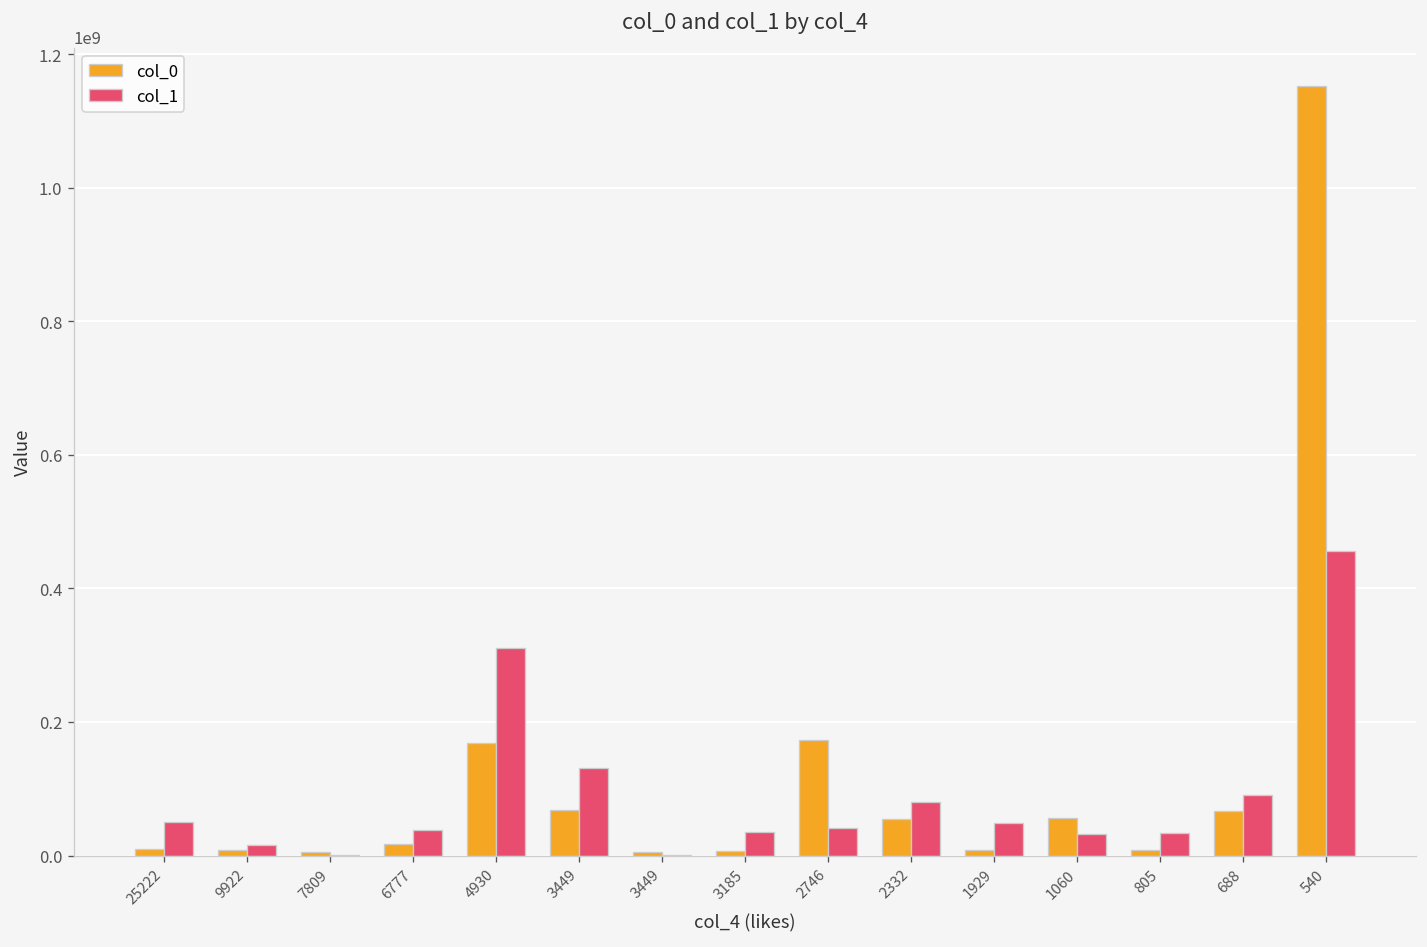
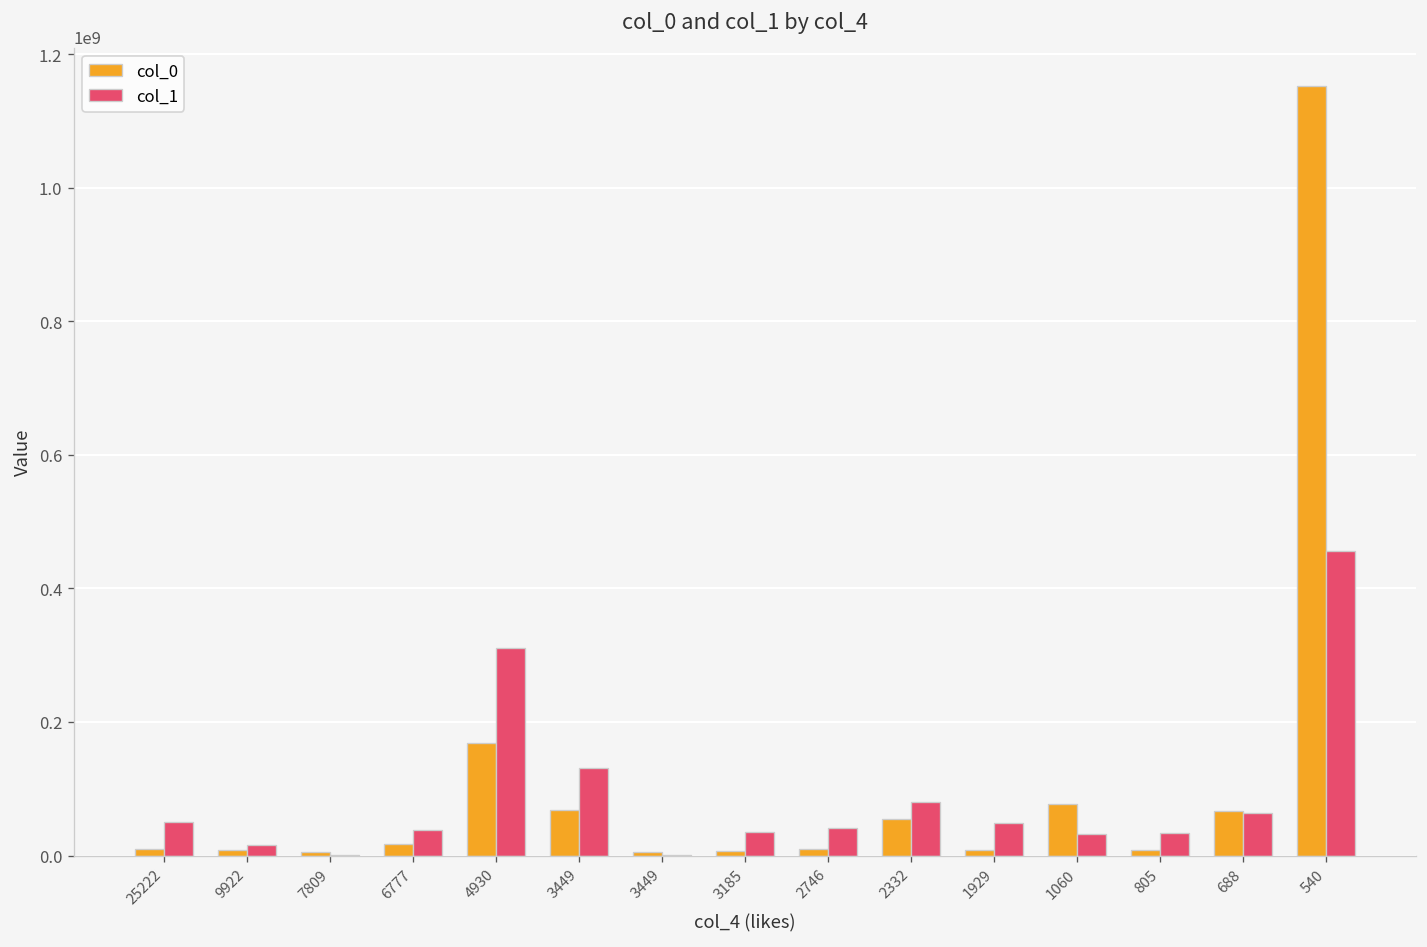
col_0, 2746: 170000000 -> 10000000
col_0, 1060: 60000000 -> 80000000
col_1, 688: 90000000 -> 60000000
